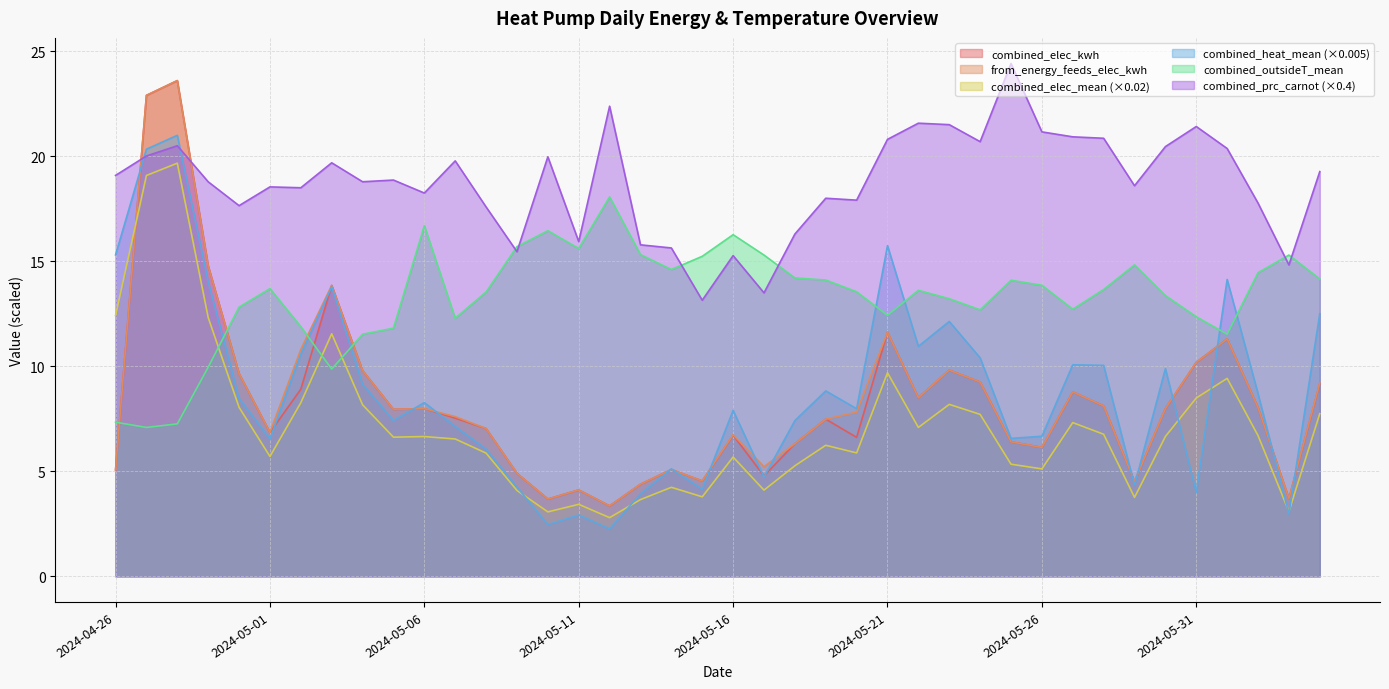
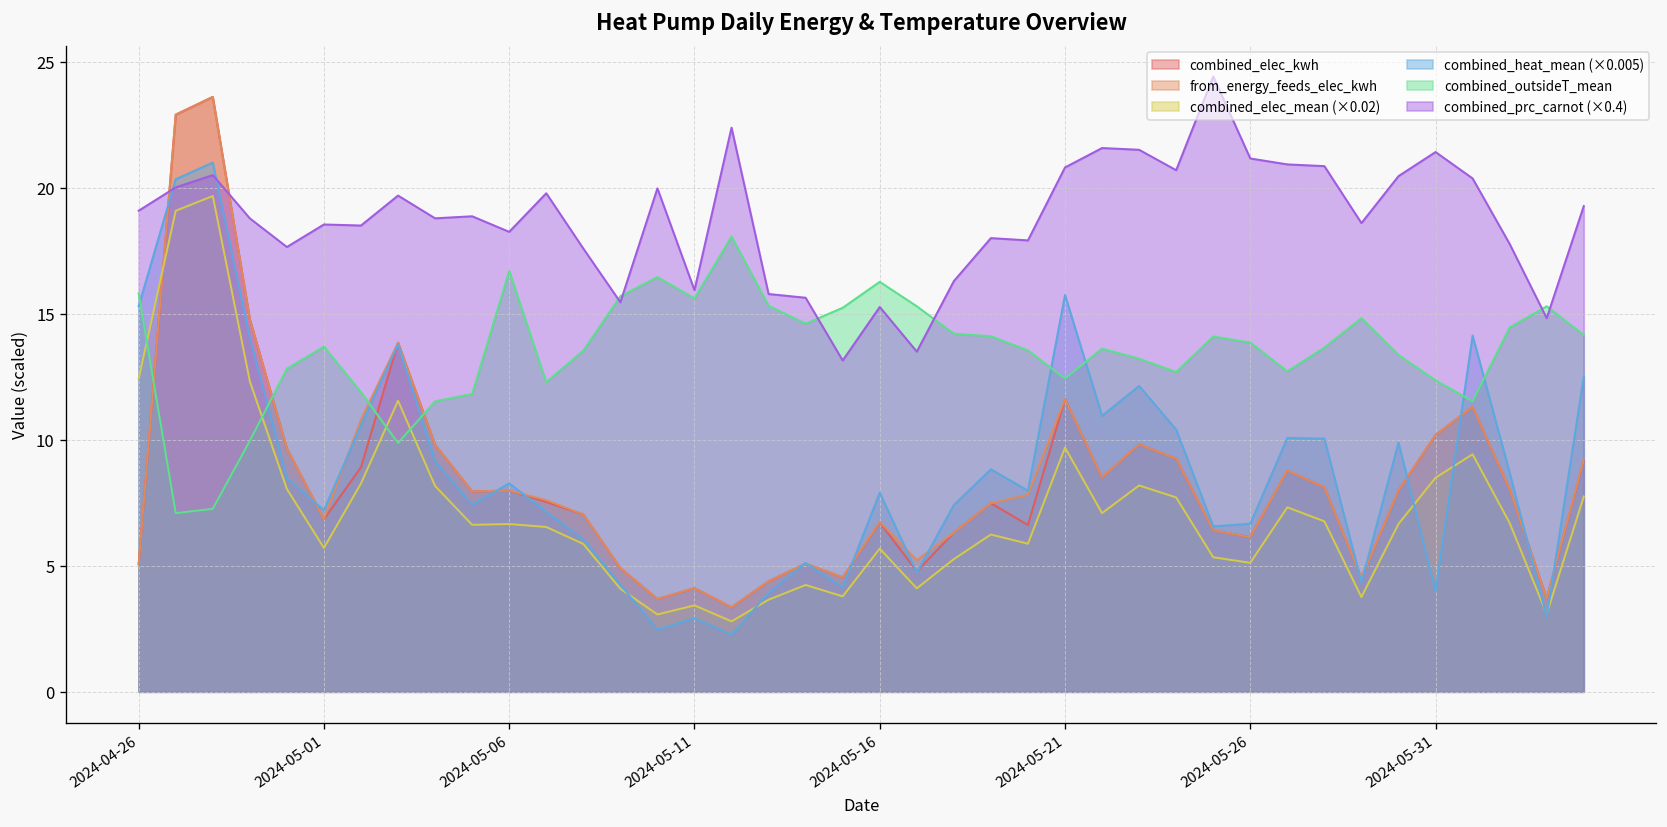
combined_outsideT_mean, 2024-04-26: 7.3 -> 15.8
combined_heat_mean (×0.005), 2024-05-01: 6.5 -> 7.2
